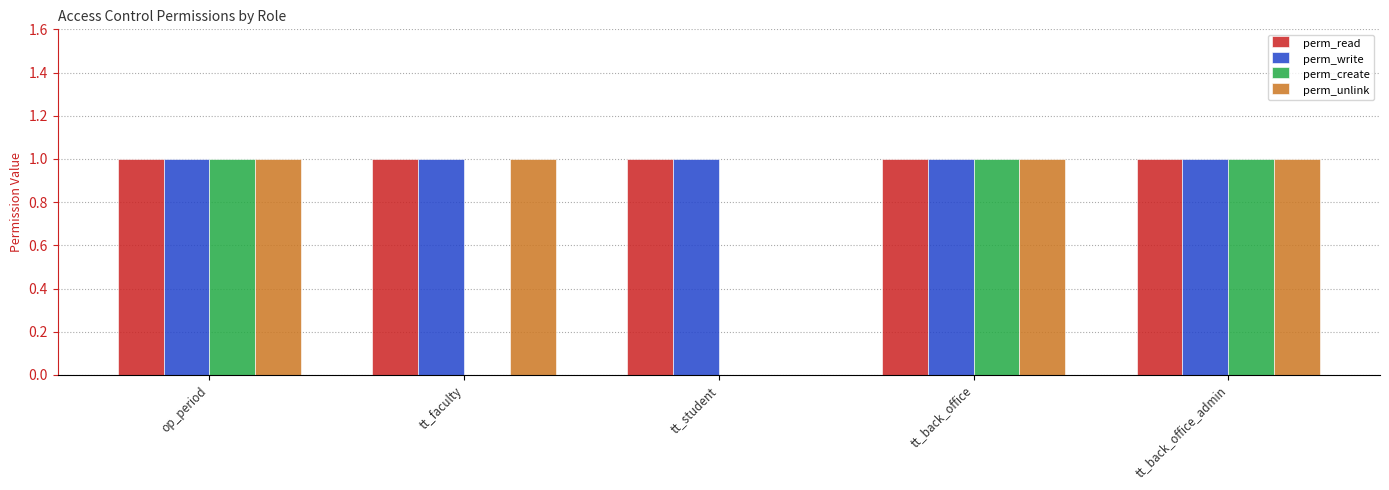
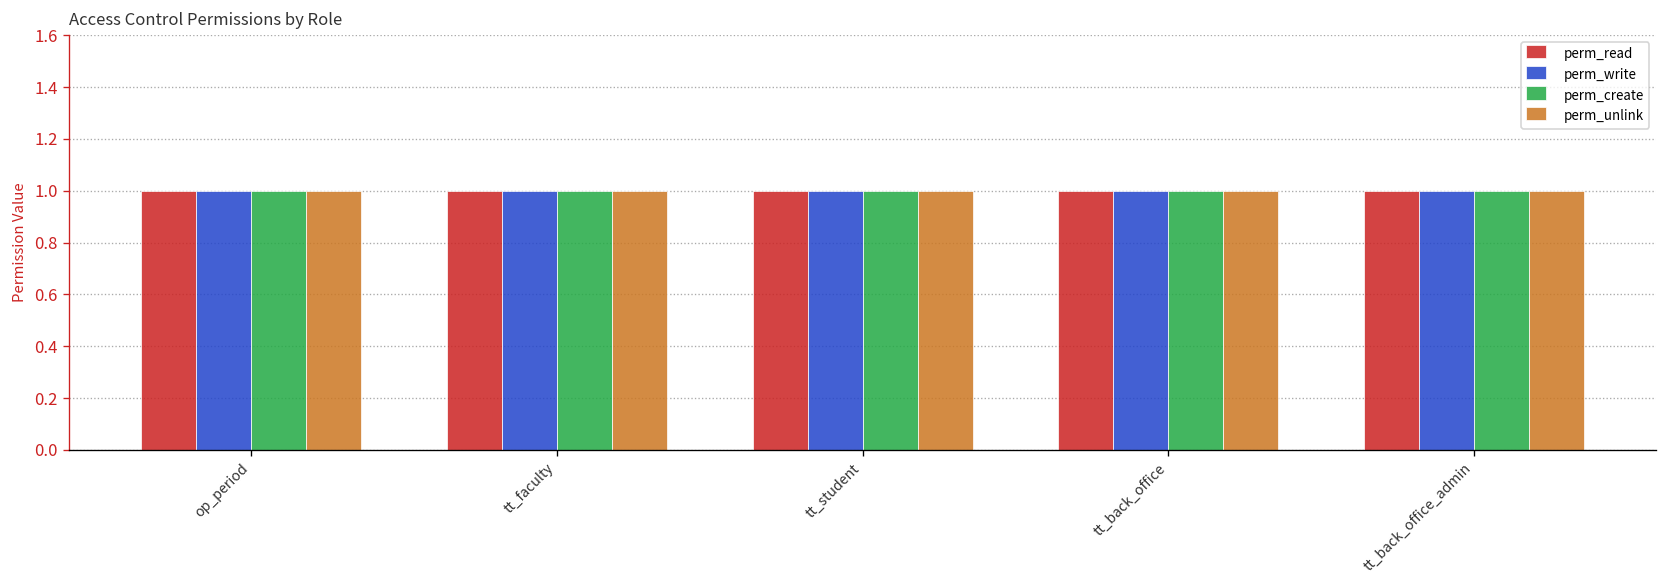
perm_create, tt_faculty: 0 -> 1
perm_create, tt_student: 0 -> 1
perm_unlink, tt_student: 0 -> 1
